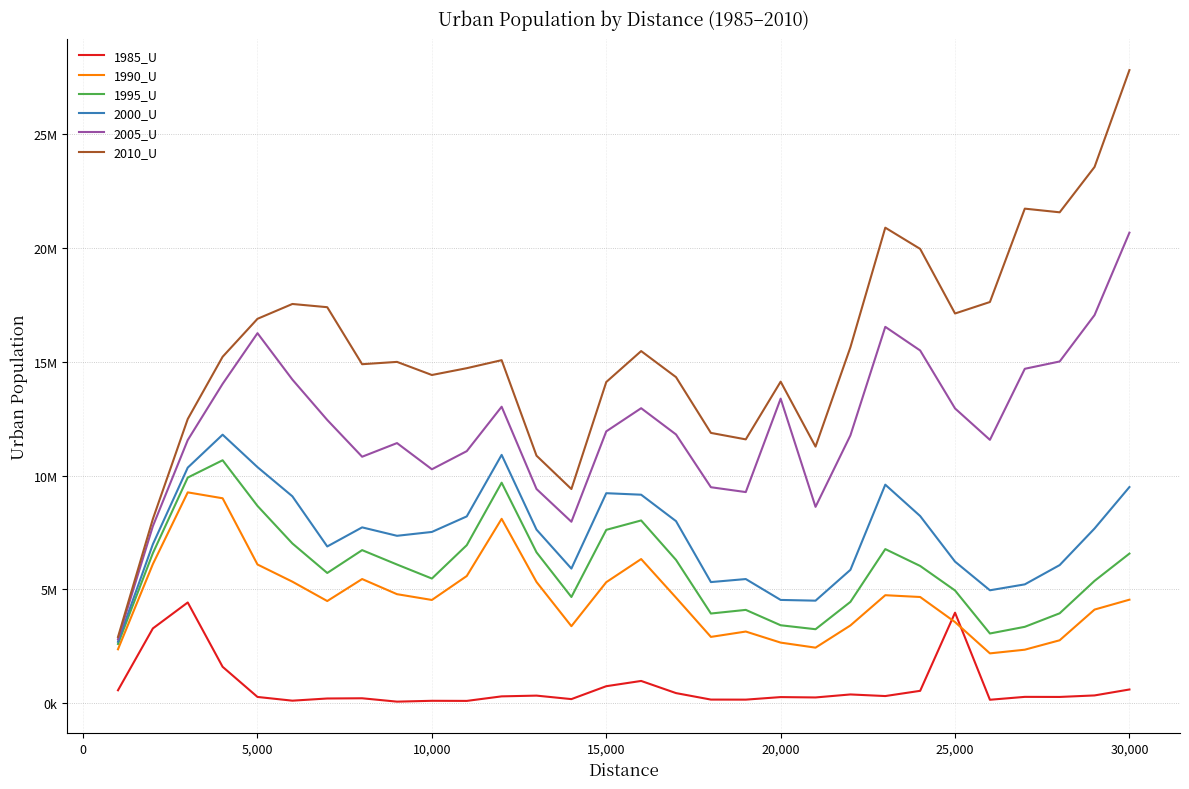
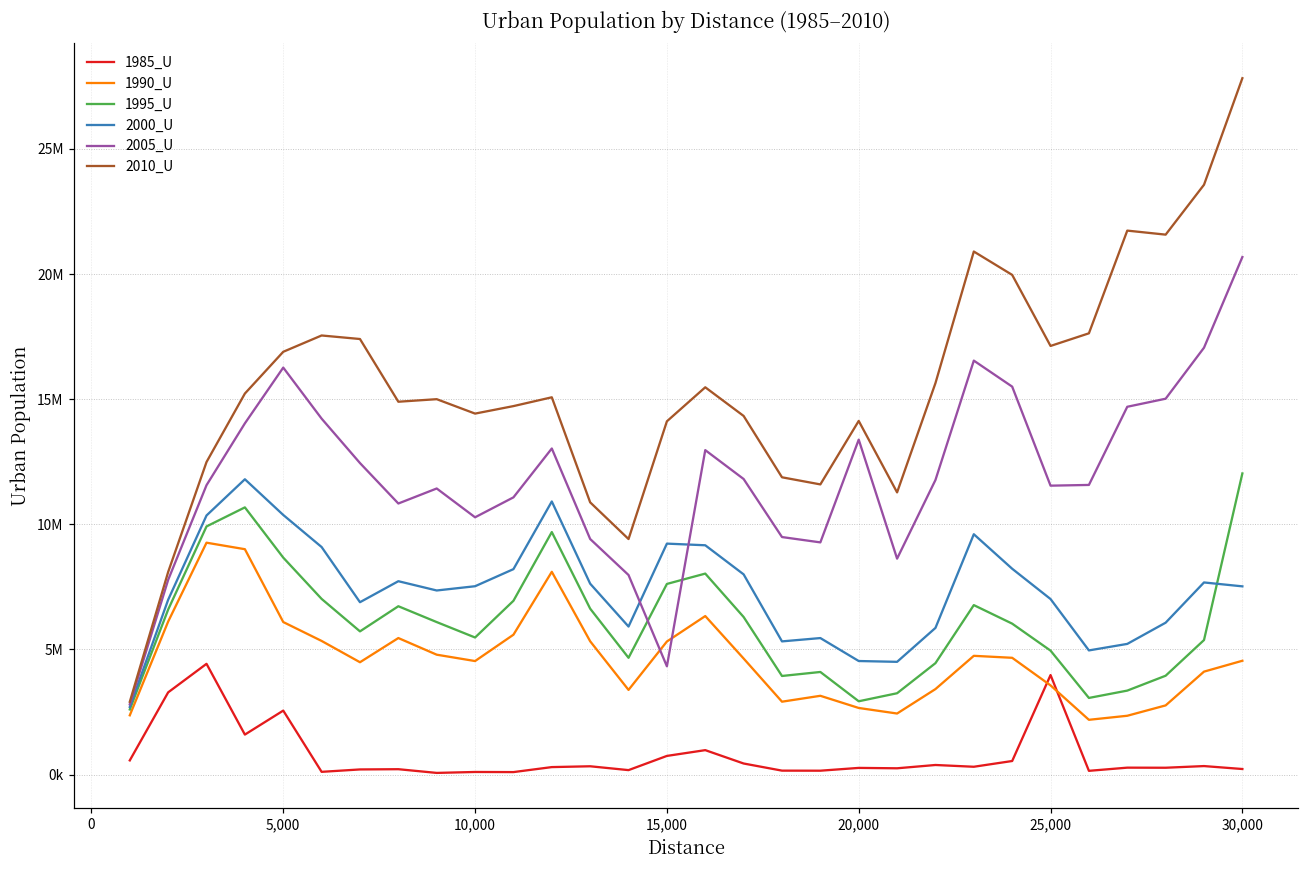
1985_U, 5,000: 300000 -> 2600000
2005_U, 15,000: 11900000 -> 4300000
1995_U, 20,000: 3400000 -> 2900000
2000_U, 25,000: 6200000 -> 7000000
2005_U, 25,000: 13000000 -> 11500000
1985_U, 30,000: 600000 -> 200000
1995_U, 30,000: 6600000 -> 12000000
2000_U, 30,000: 9500000 -> 7500000
